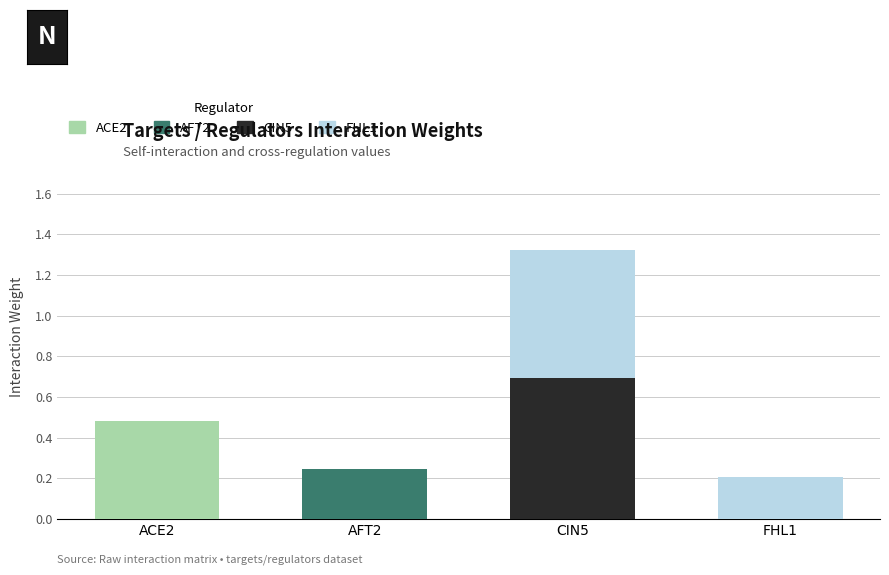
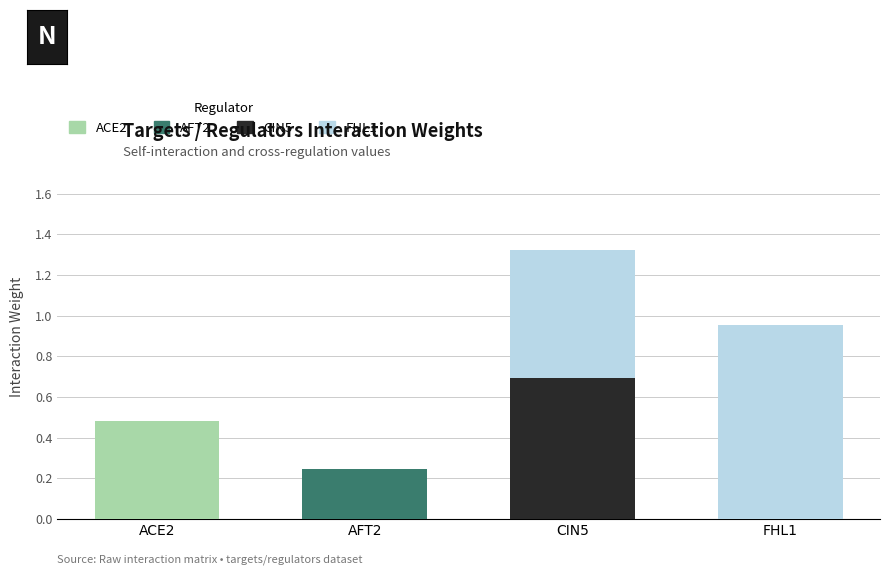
FHL1, FHL1: 0.21 -> 0.95
